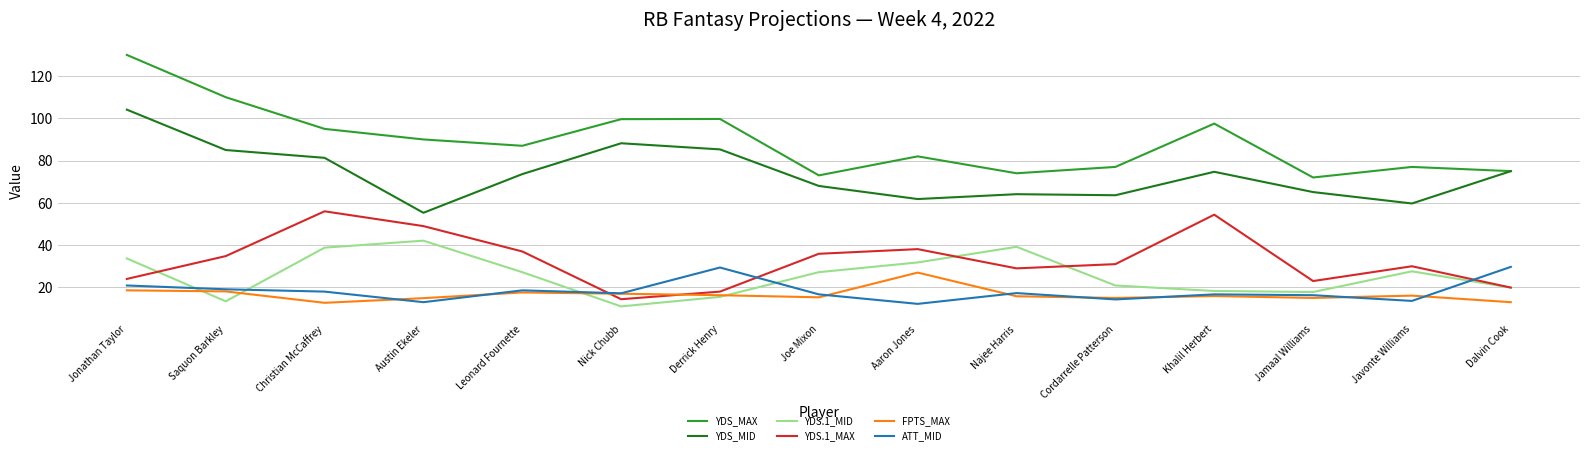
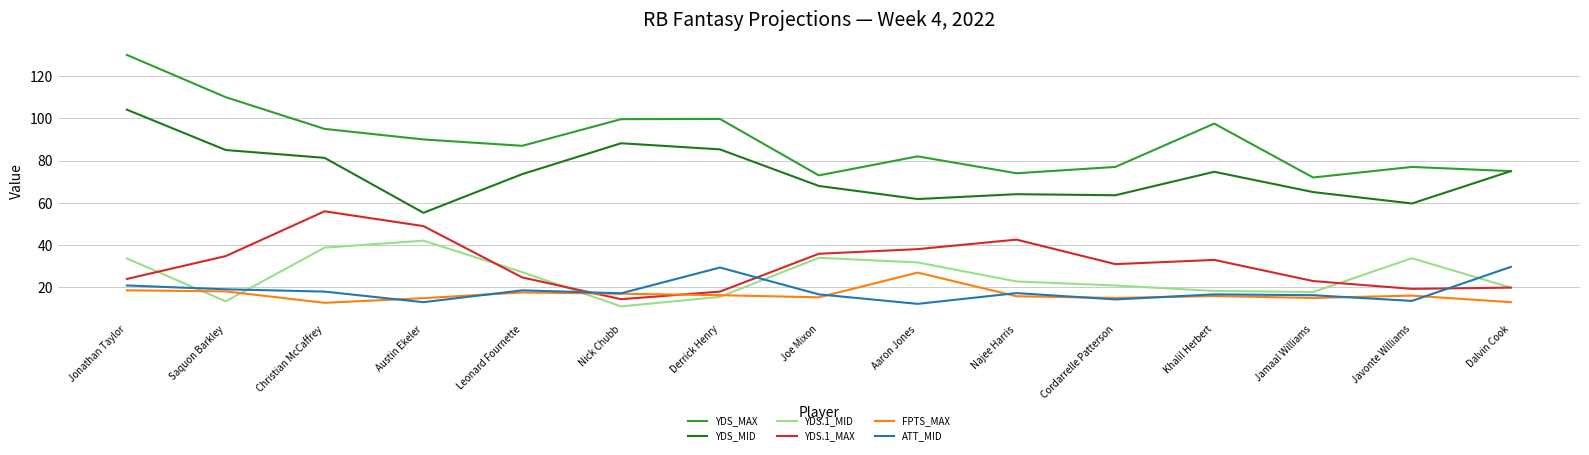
YDS.1_MAX, Leonard Fournette: 37 -> 25
YDS.1_MID, Joe Mixon: 27 -> 34
YDS.1_MID, Najee Harris: 39 -> 23
YDS.1_MAX, Najee Harris: 29 -> 43
YDS.1_MAX, Khalil Herbert: 54 -> 33
YDS.1_MID, Javonte Williams: 28 -> 34
YDS.1_MAX, Javonte Williams: 30 -> 19
